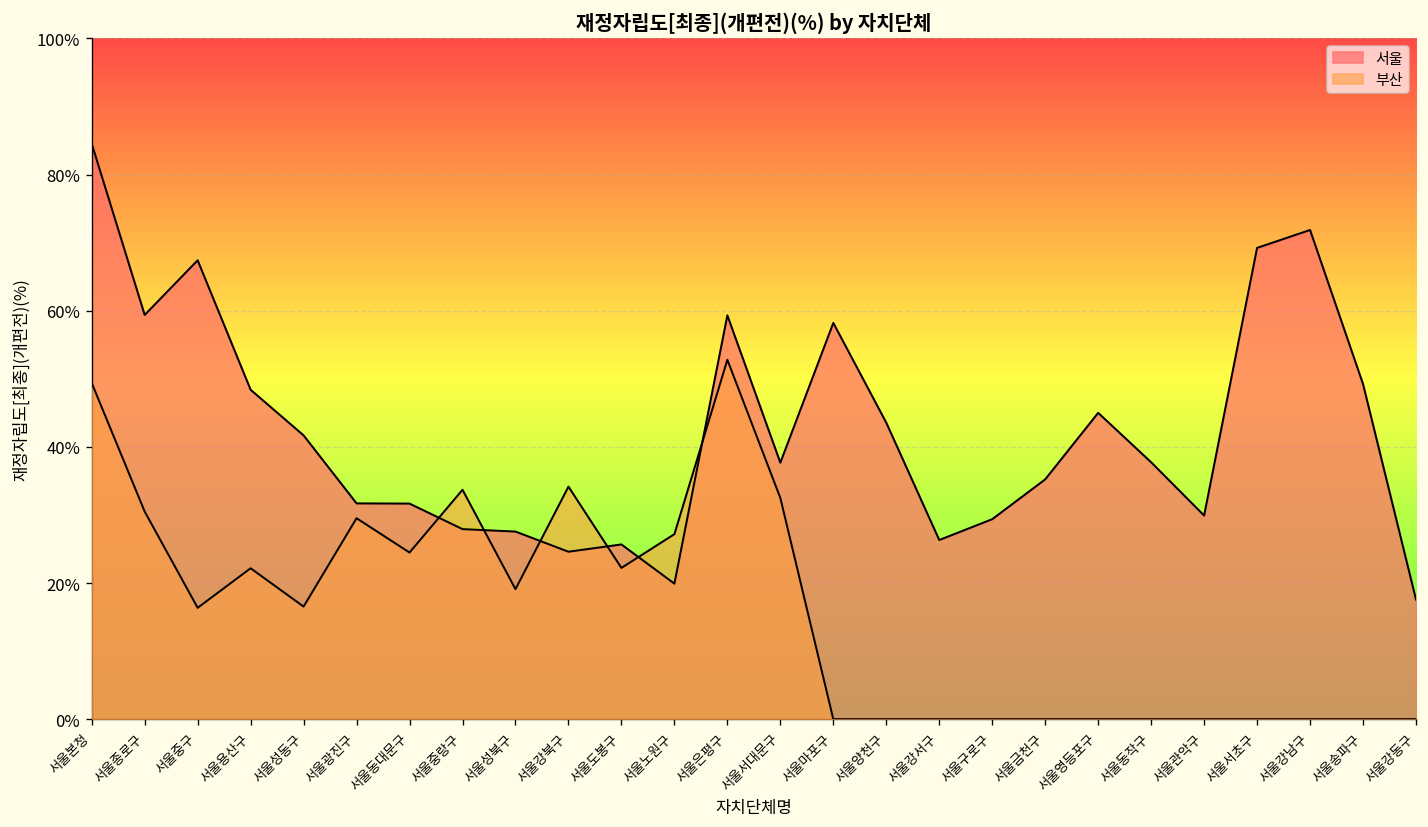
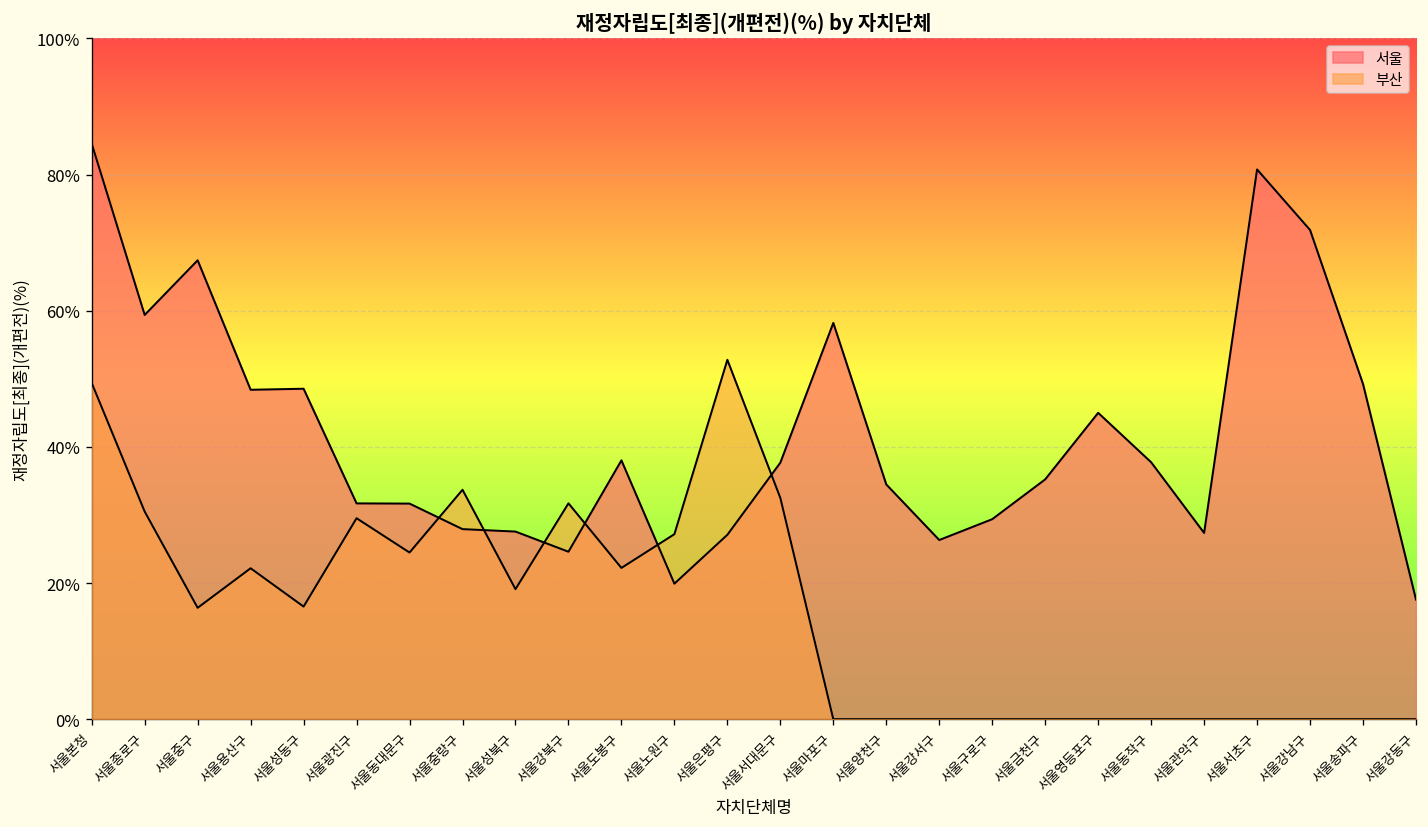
서울, 서울성동구: 42% -> 49%
부산, 서울강북구: 34% -> 32%
서울, 서울도봉구: 26% -> 38%
서울, 서울은평구: 59% -> 27%
서울, 서울양천구: 44% -> 34%
서울, 서울관악구: 30% -> 27%
서울, 서울서초구: 69% -> 81%
